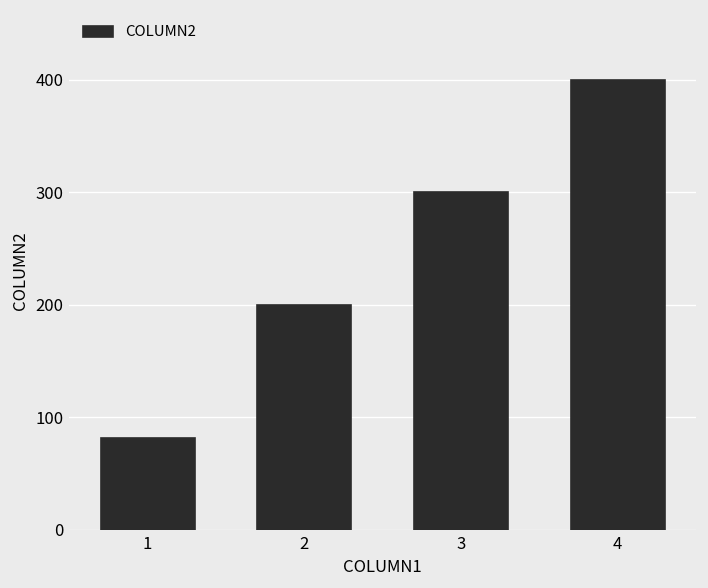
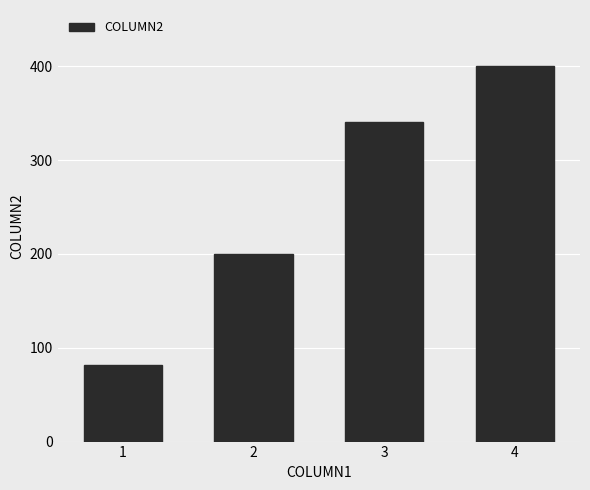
3: 300 -> 340
